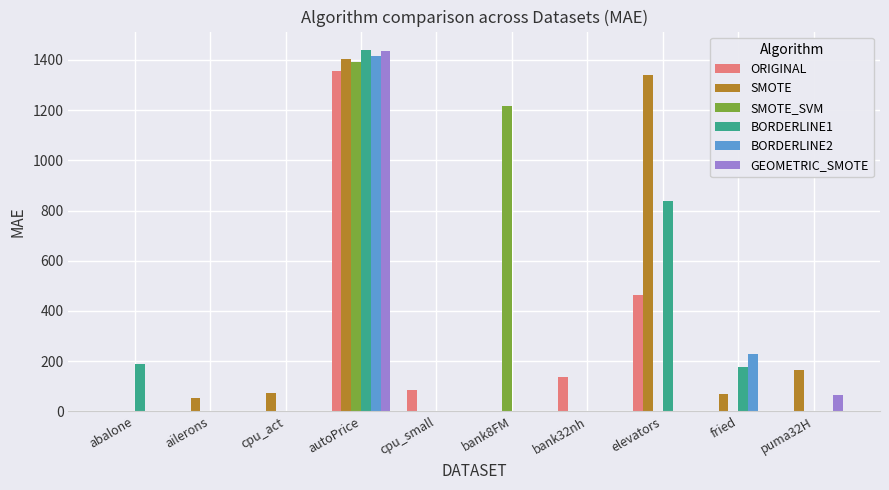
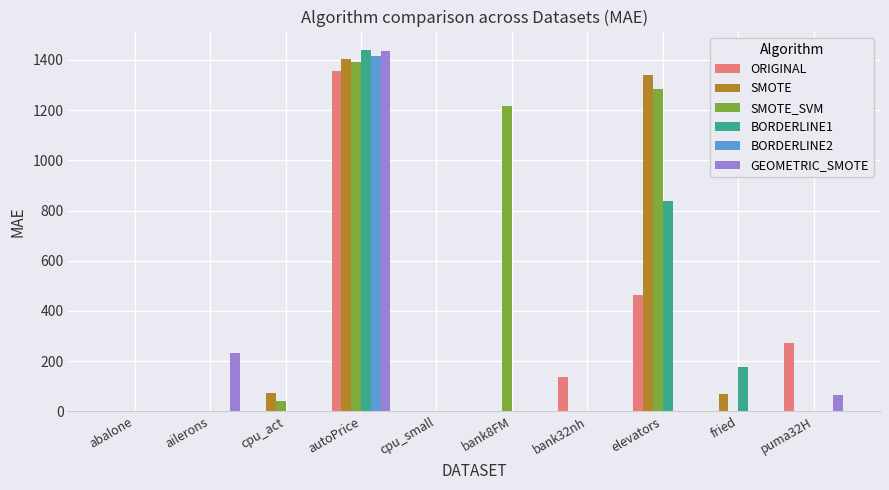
BORDERLINE1, abalone: 190 -> 0
SMOTE, ailerons: 50 -> 0
GEOMETRIC_SMOTE, ailerons: 0 -> 230
SMOTE_SVM, cpu_act: 0 -> 40
ORIGINAL, cpu_small: 90 -> 0
SMOTE_SVM, elevators: 0 -> 1290
BORDERLINE2, fried: 230 -> 0
ORIGINAL, puma32H: 0 -> 270
SMOTE, puma32H: 160 -> 0
